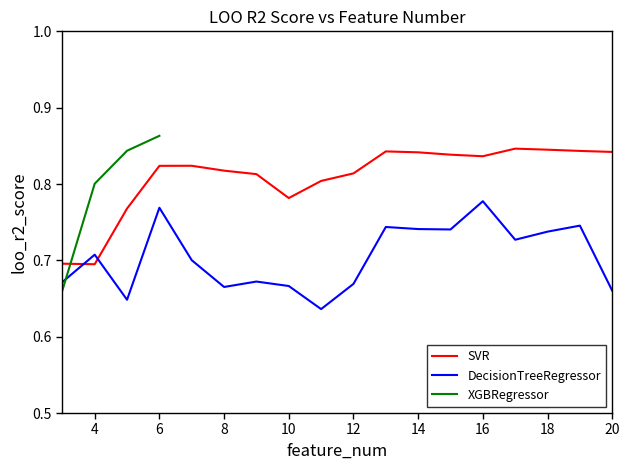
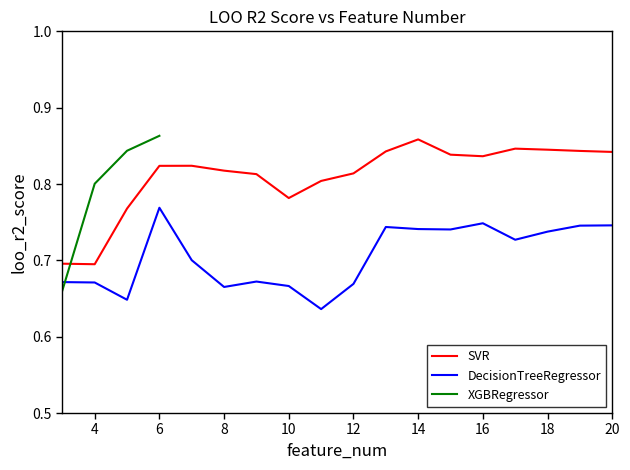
DecisionTreeRegressor, 4: 0.71 -> 0.67
SVR, 14: 0.84 -> 0.86
DecisionTreeRegressor, 16: 0.78 -> 0.75
DecisionTreeRegressor, 20: 0.66 -> 0.75
